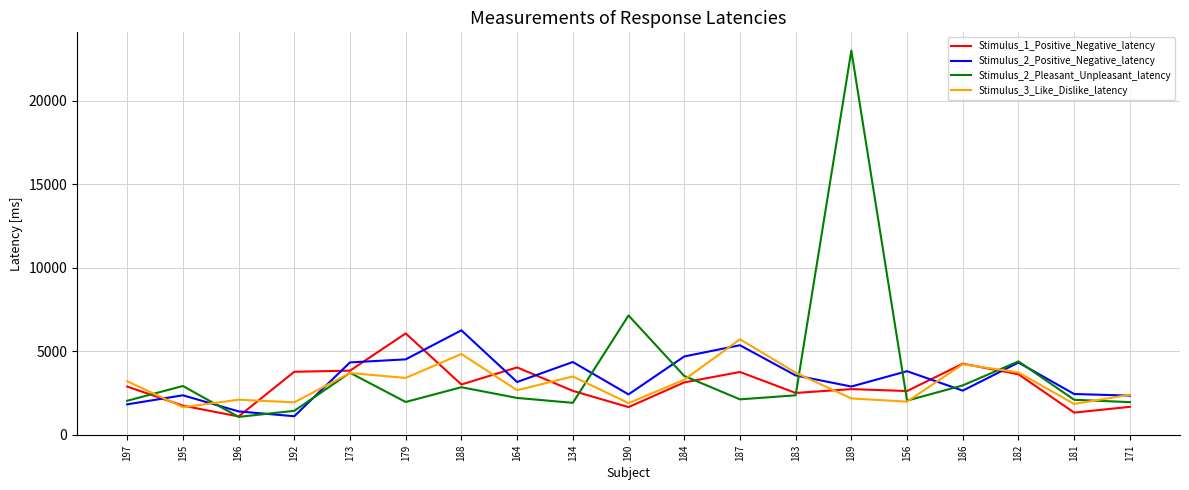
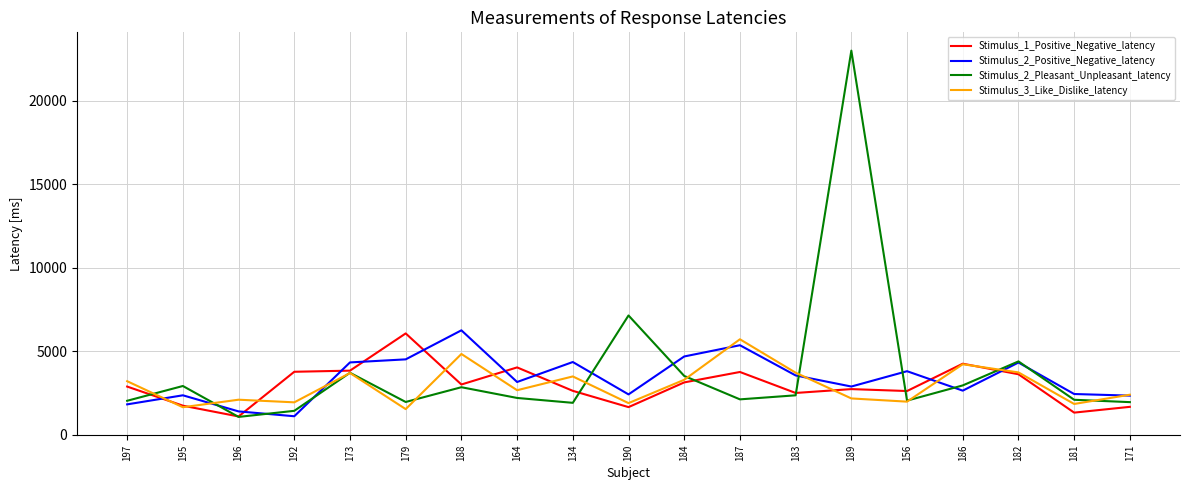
Stimulus_3_Like_Dislike_latency, 179: 3400 -> 1500
